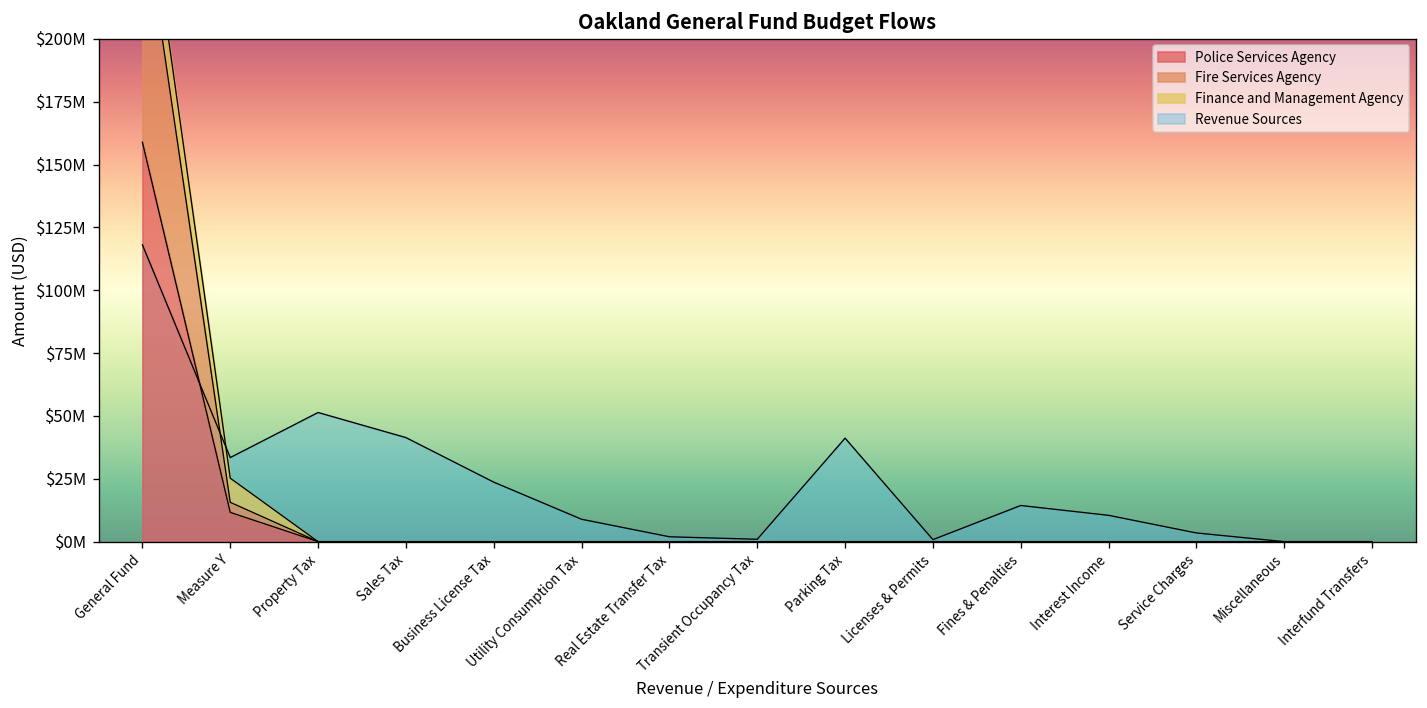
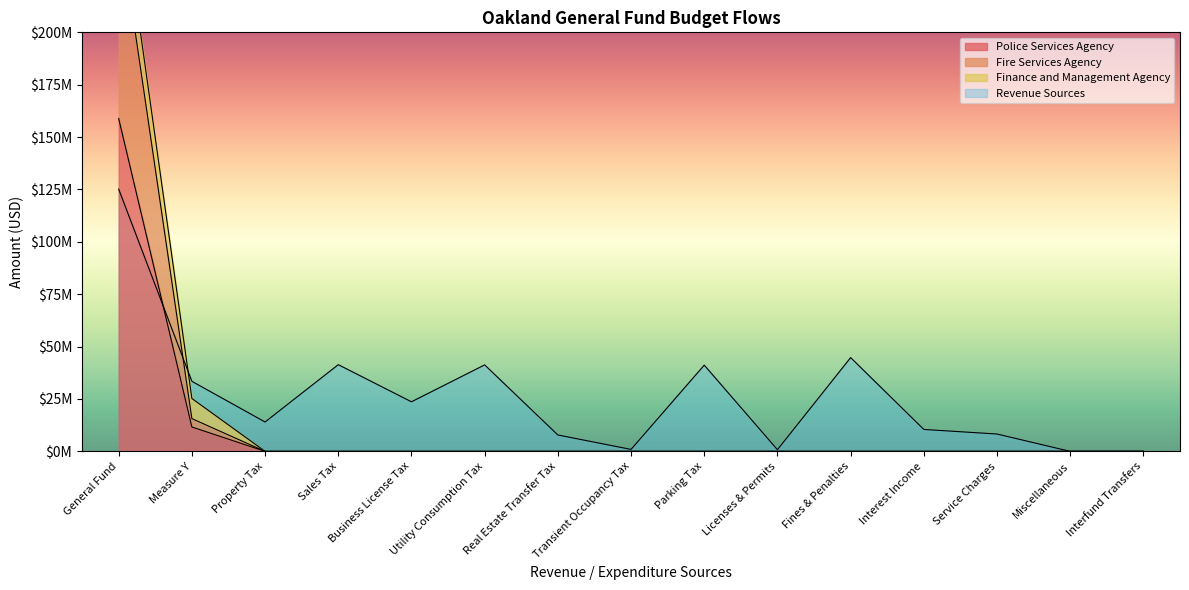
Revenue Sources, General Fund: $118000000 -> $125000000
Revenue Sources, Property Tax: $51000000 -> $14000000
Revenue Sources, Utility Consumption Tax: $9000000 -> $41000000
Revenue Sources, Real Estate Transfer Tax: $2000000 -> $8000000
Revenue Sources, Fines & Penalties: $14000000 -> $45000000
Revenue Sources, Service Charges: $3000000 -> $8000000
